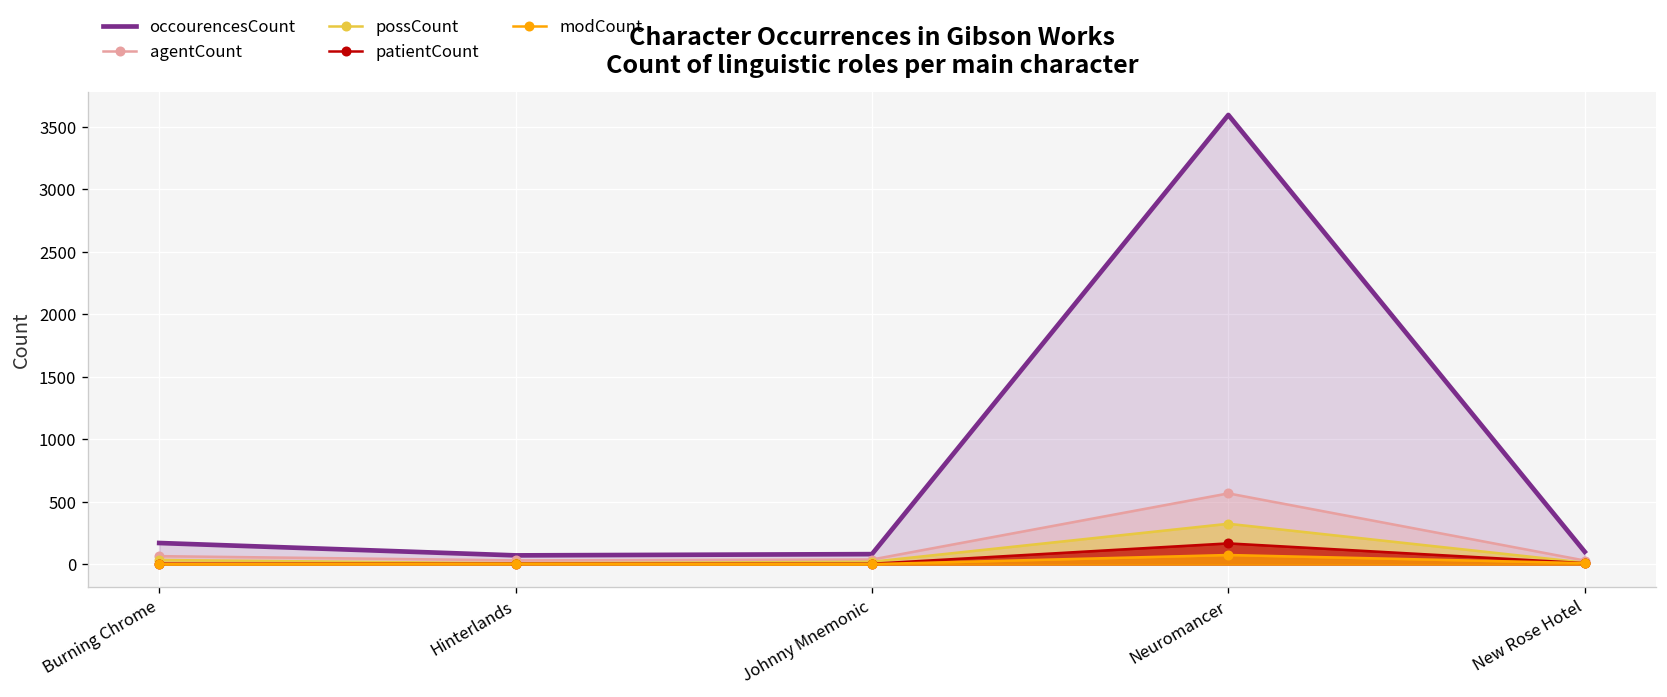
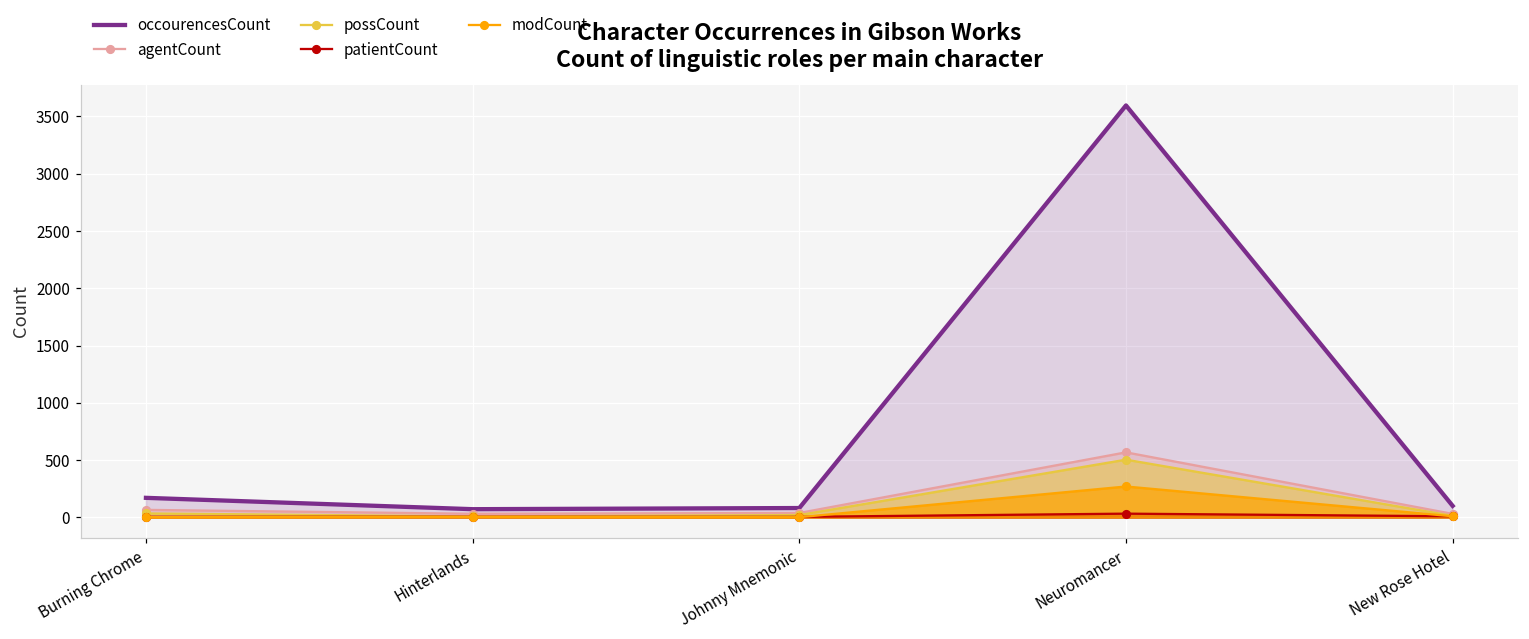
possCount, Neuromancer: 330 -> 500
patientCount, Neuromancer: 170 -> 30
modCount, Neuromancer: 80 -> 270
